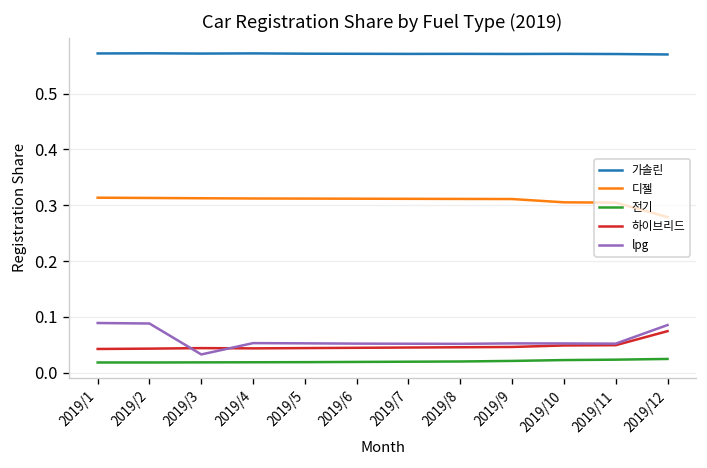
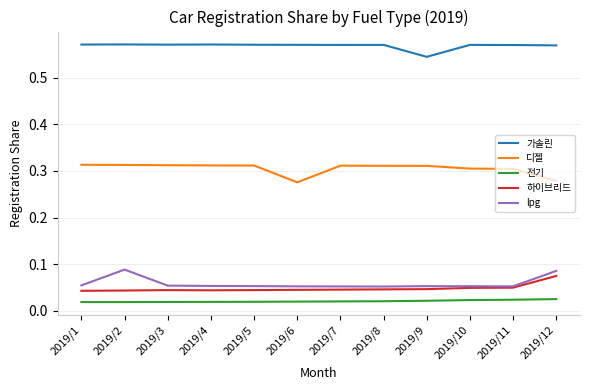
lpg, 2019/1: 0.09 -> 0.05
lpg, 2019/3: 0.03 -> 0.05
디젤, 2019/6: 0.31 -> 0.28
가솔린, 2019/9: 0.57 -> 0.55
